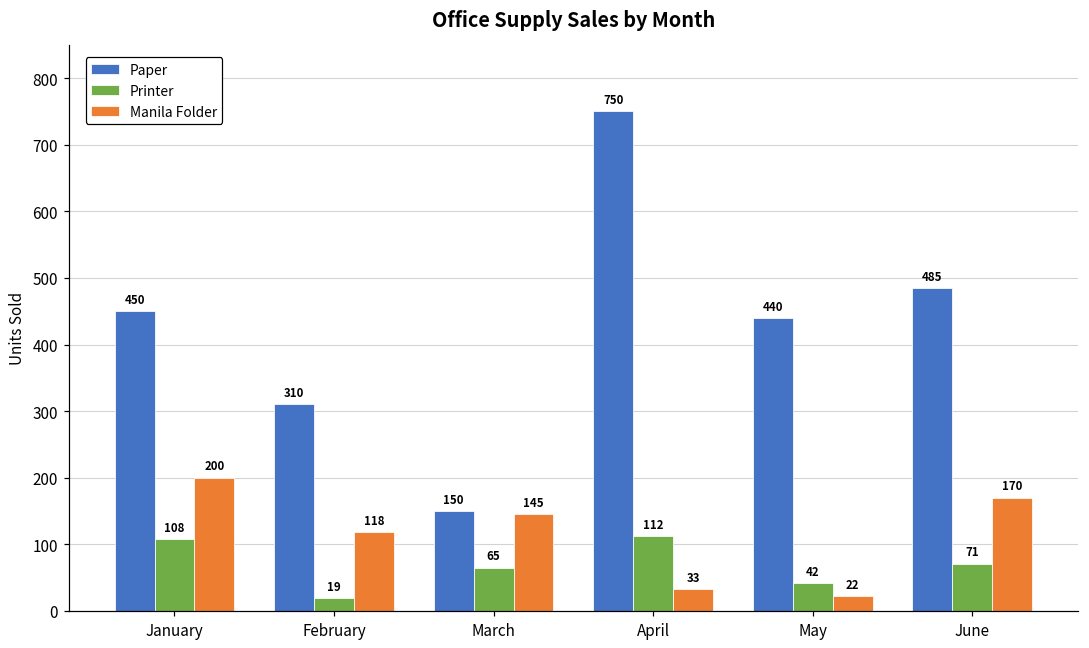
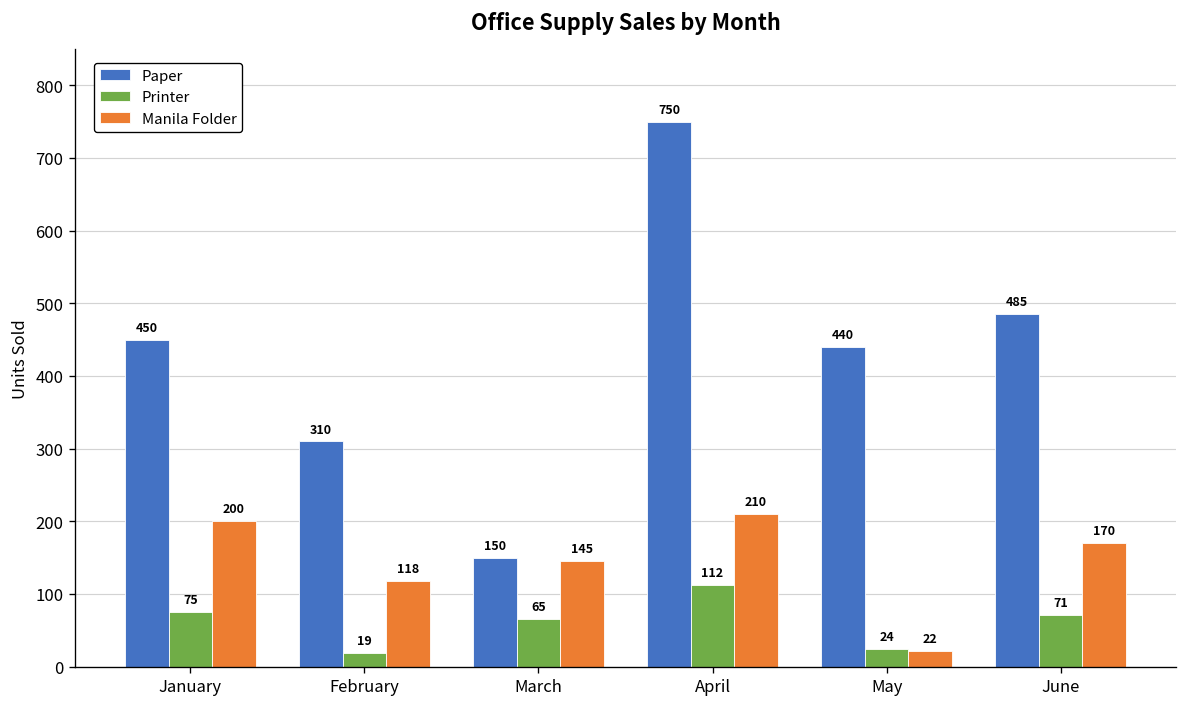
Printer, January: 108 -> 75
Manila Folder, April: 33 -> 210
Printer, May: 42 -> 24
